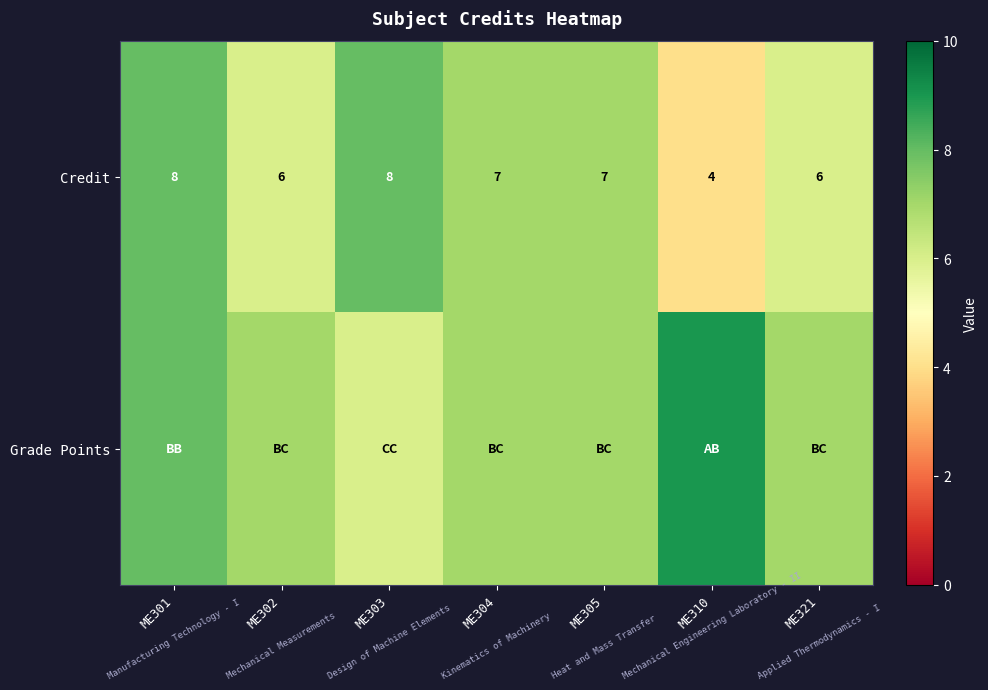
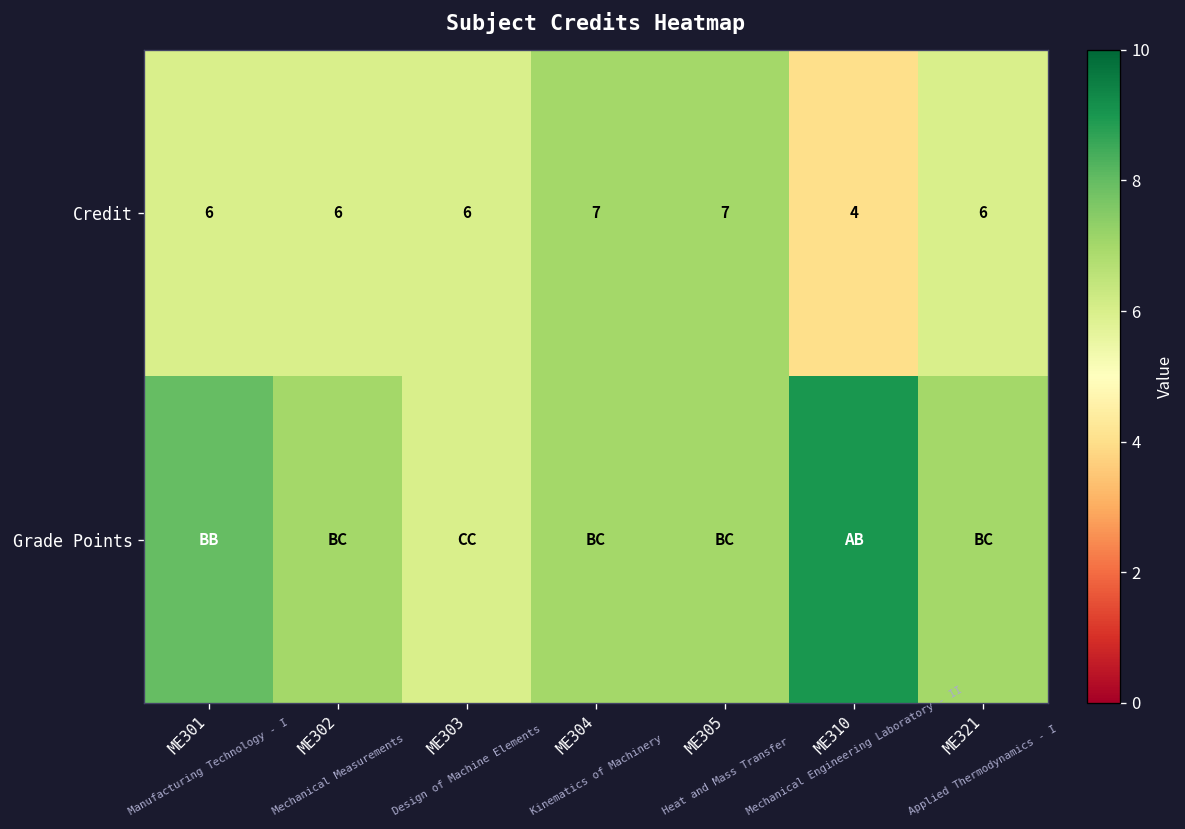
Credit, ME301: 8 -> 6
Credit, ME303: 8 -> 6
